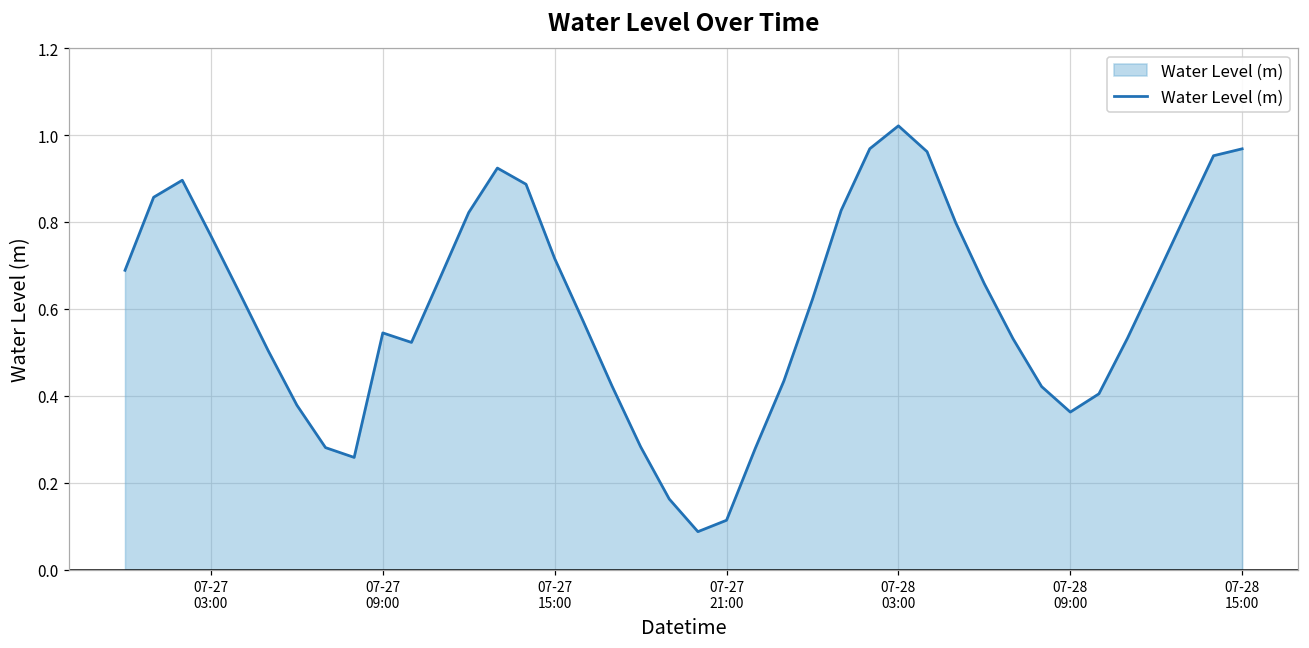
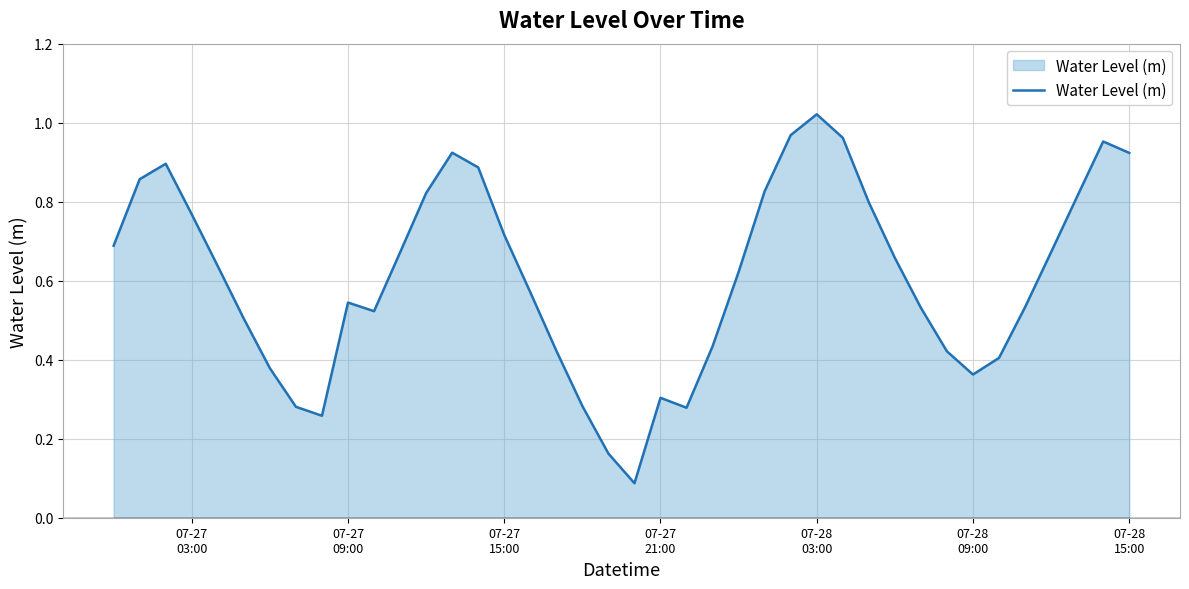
07-27 21:00: 0.11 -> 0.30
07-28 15:00: 0.97 -> 0.92
